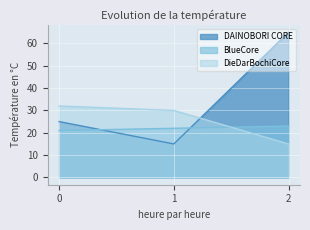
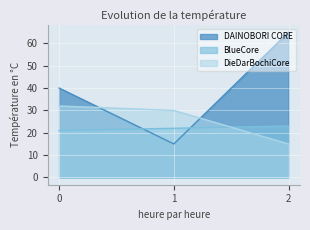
DAINOBORI CORE, 0: 25 -> 40
